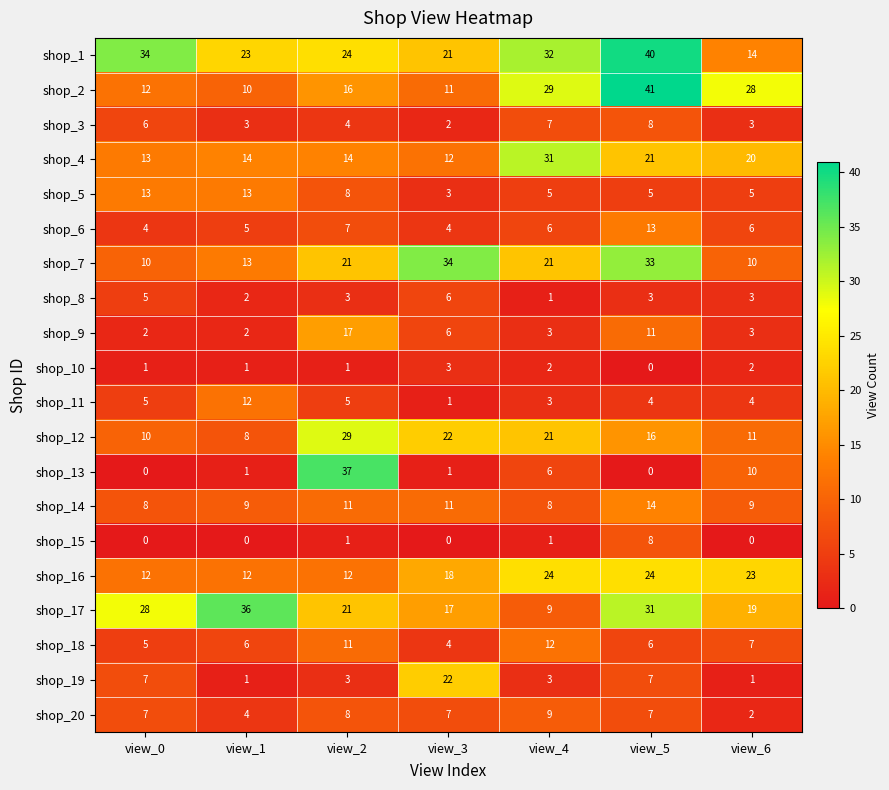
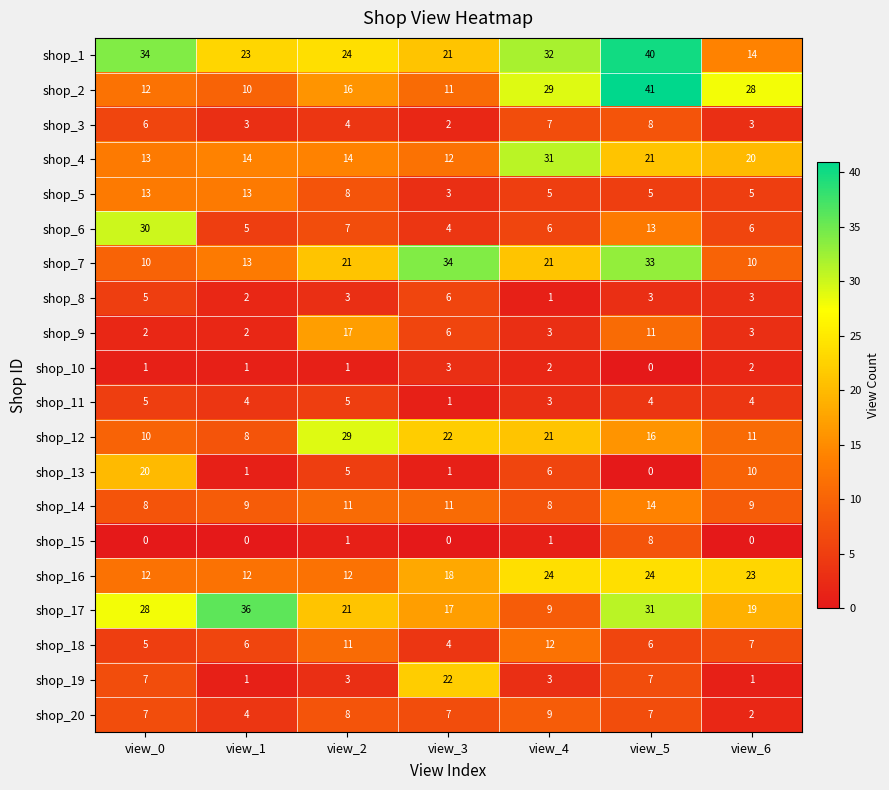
shop_6, view_0: 4 -> 30
shop_11, view_1: 12 -> 4
shop_13, view_0: 0 -> 20
shop_13, view_2: 37 -> 5
